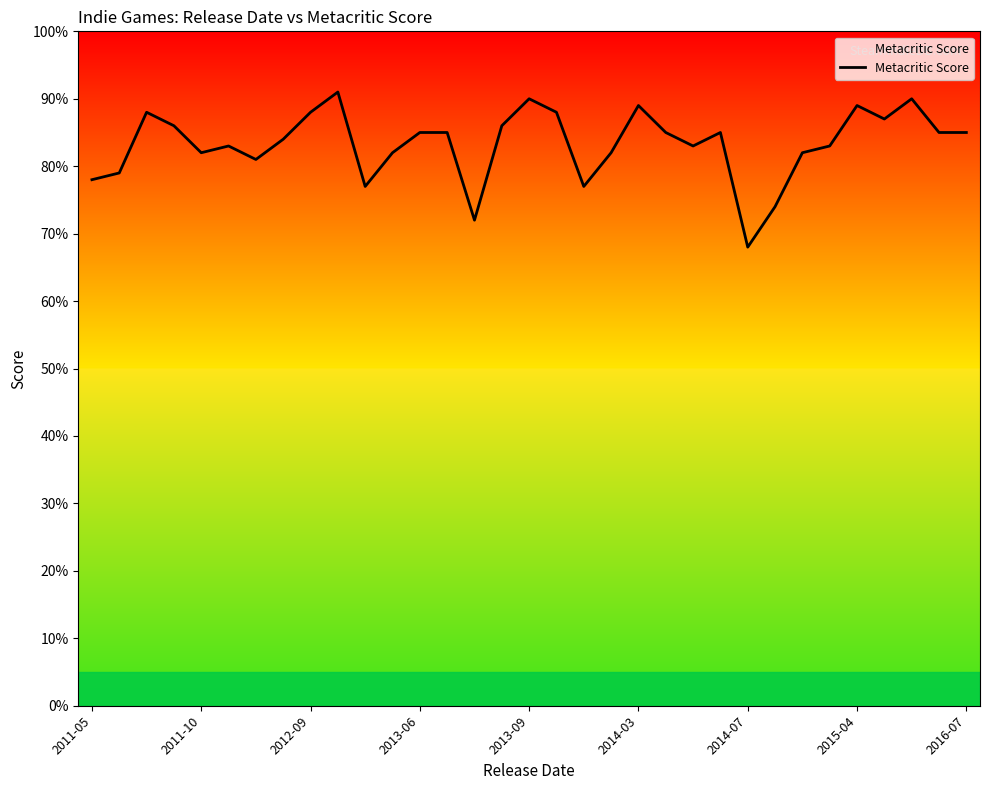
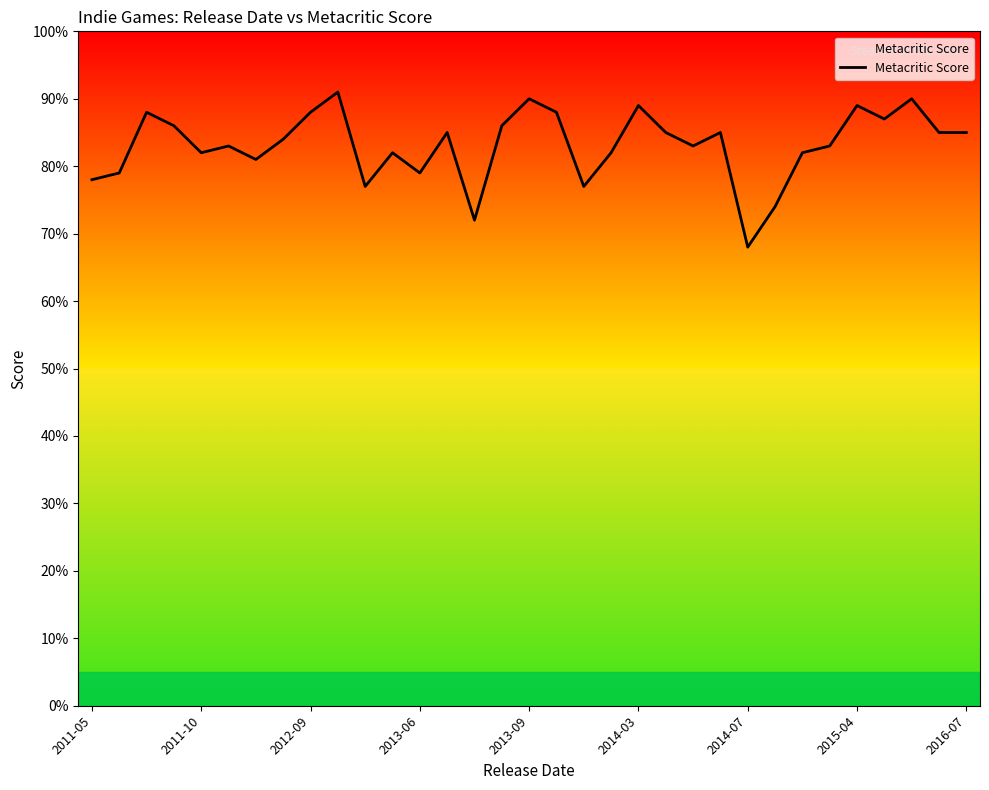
2013-06: 85% -> 79%
